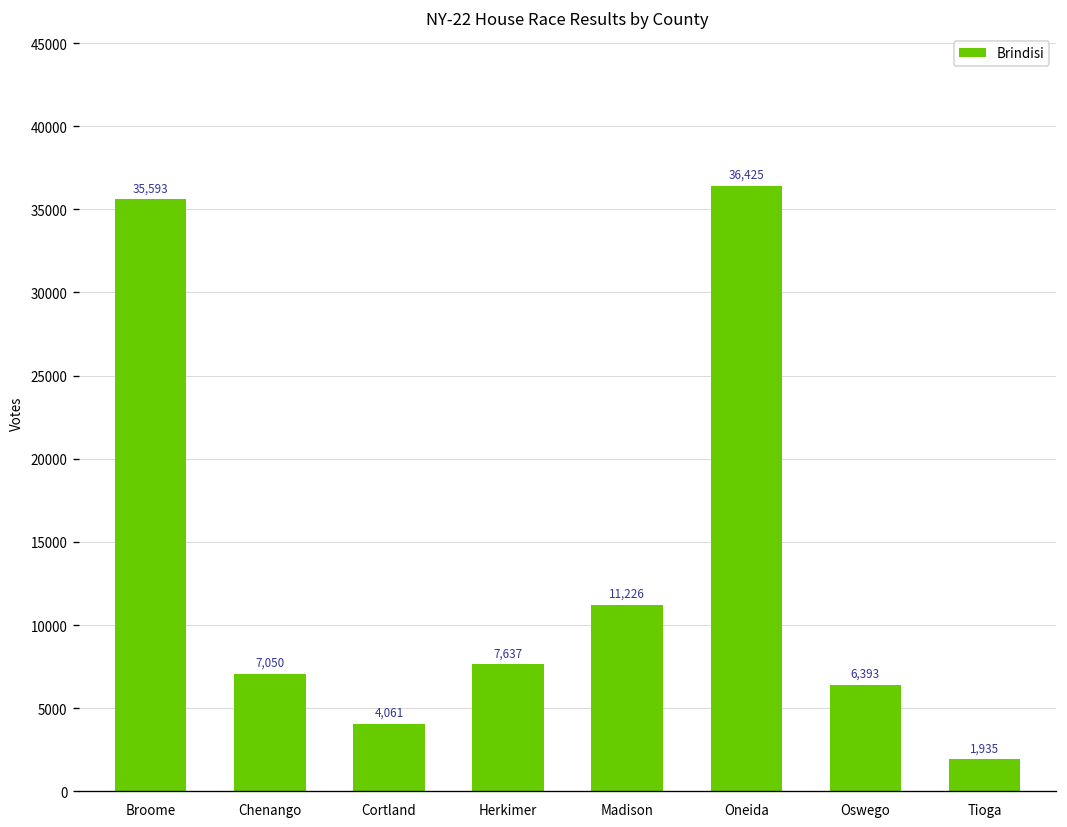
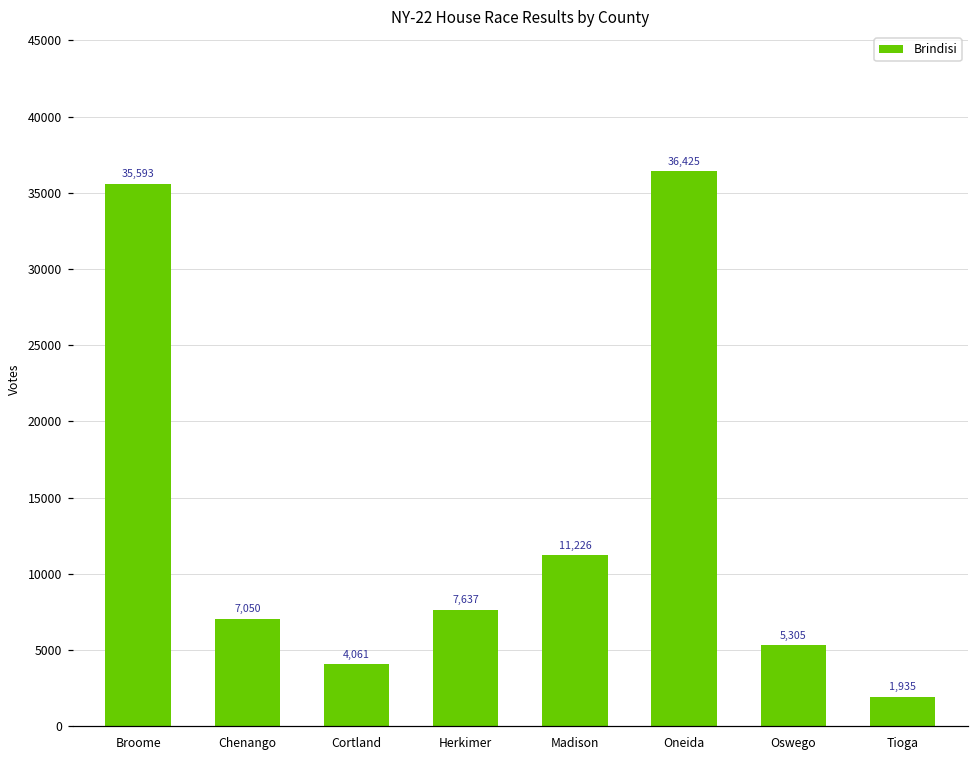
Oswego: 6,393 -> 5,305
